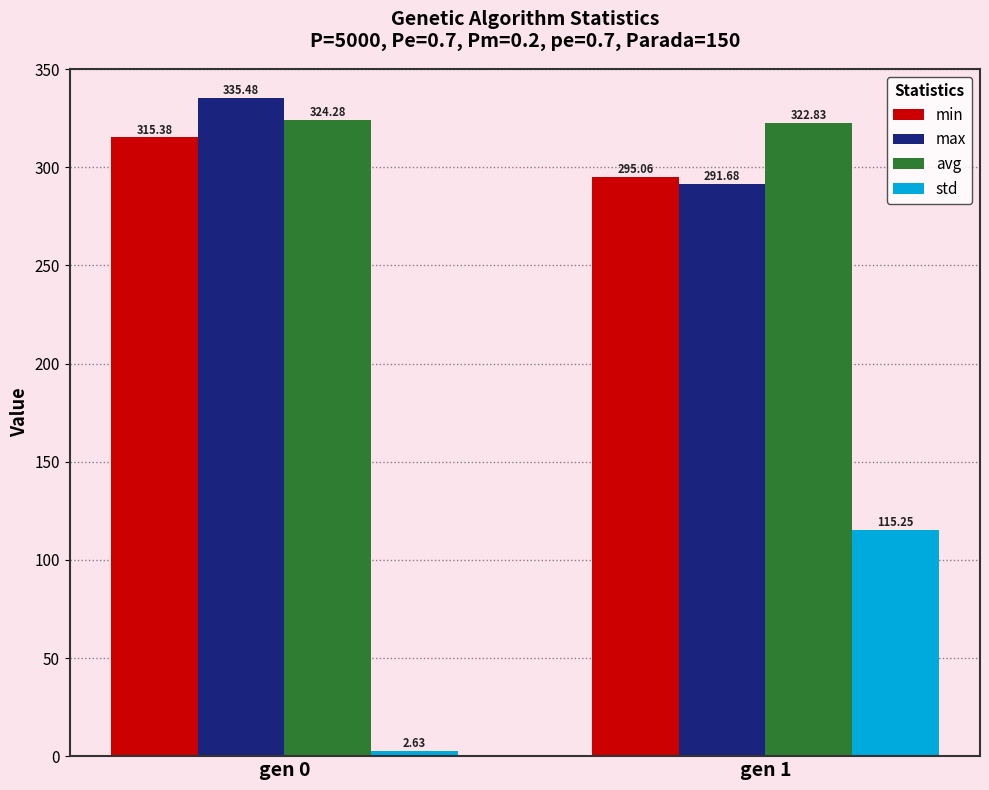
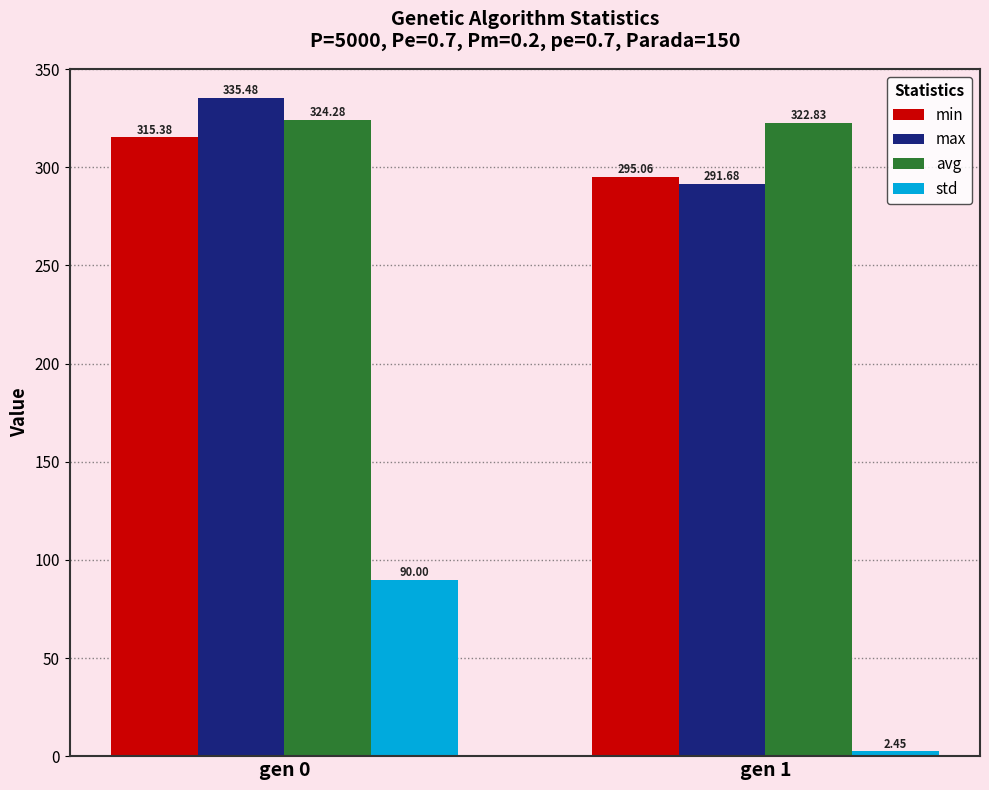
std, gen 0: 2.63 -> 90.00
std, gen 1: 115.25 -> 2.45
